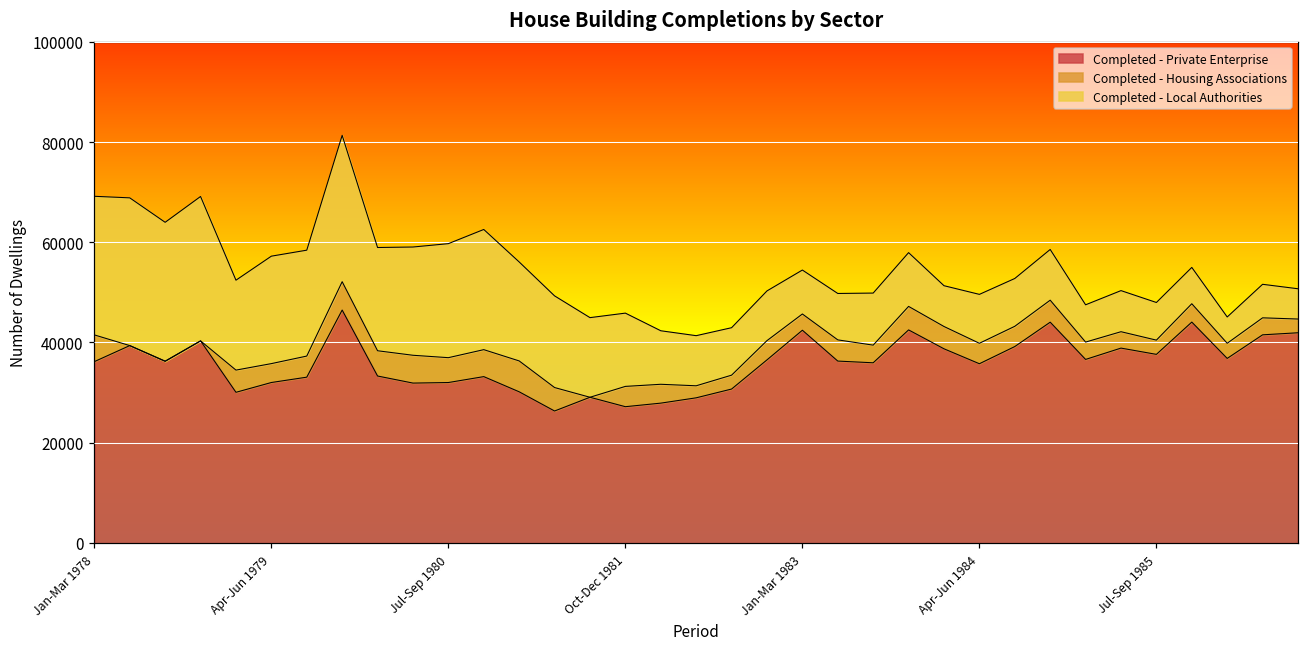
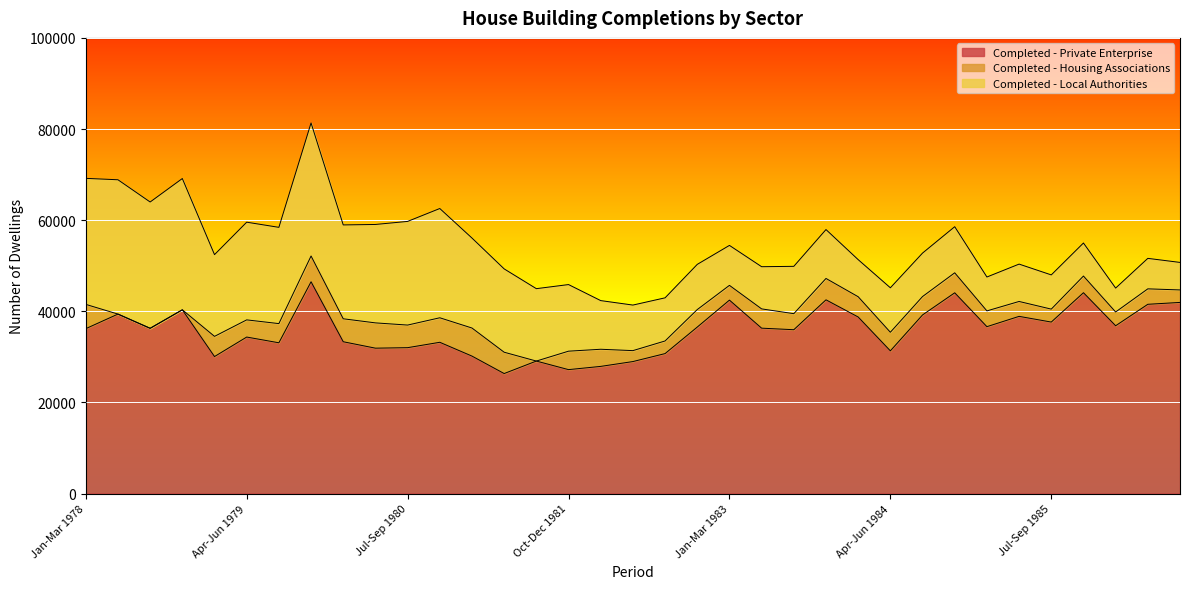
Completed - Private Enterprise, Apr-Jun 1979: 32000 -> 34000
Completed - Private Enterprise, Apr-Jun 1984: 36000 -> 31000
